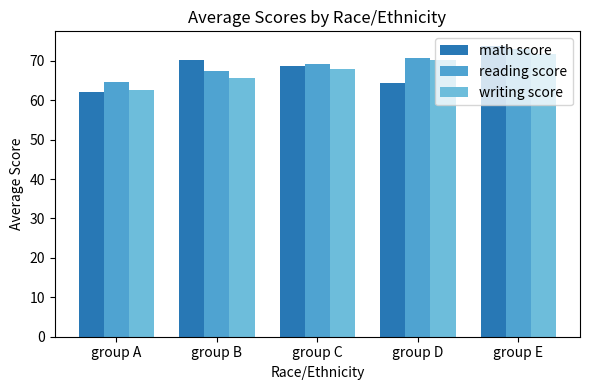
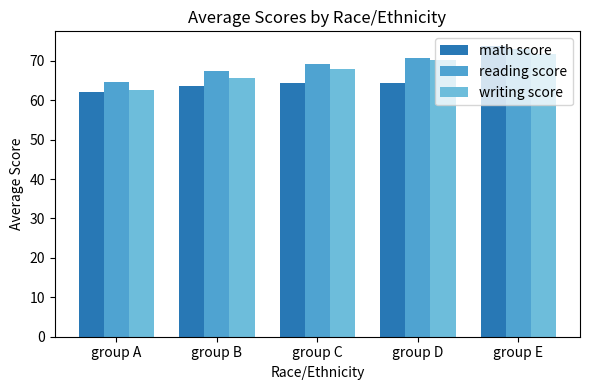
math score, group B: 70 -> 64
math score, group C: 69 -> 65
